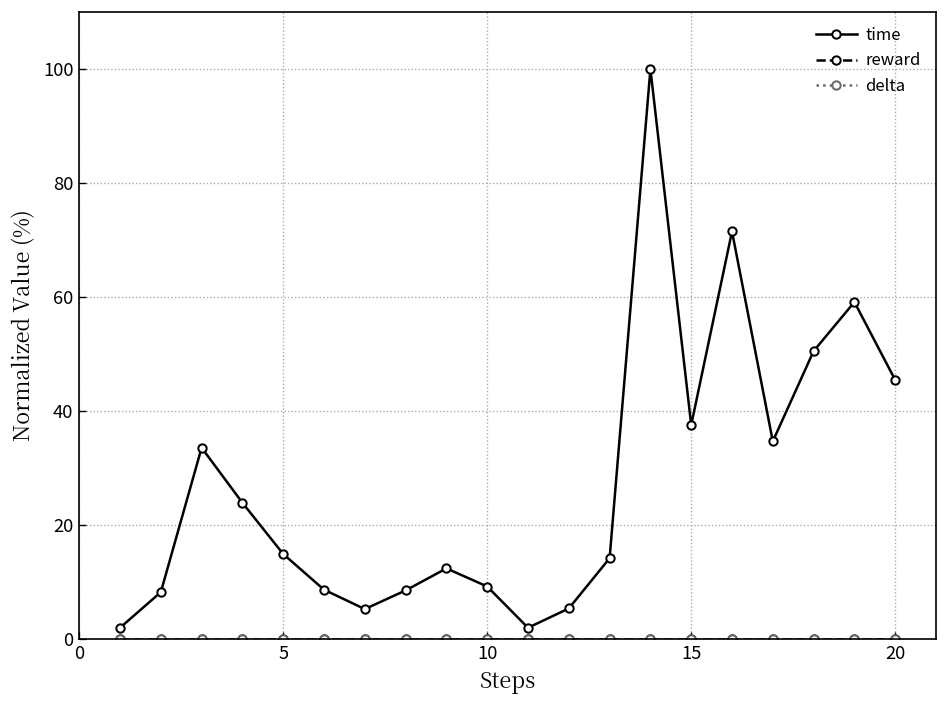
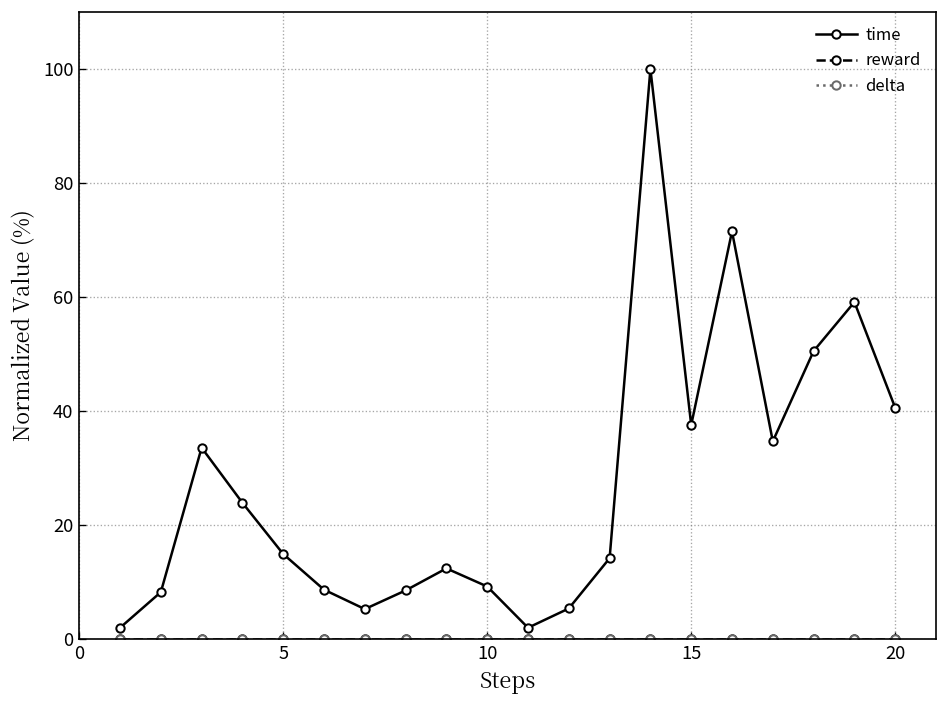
time, 20: 45 -> 41
